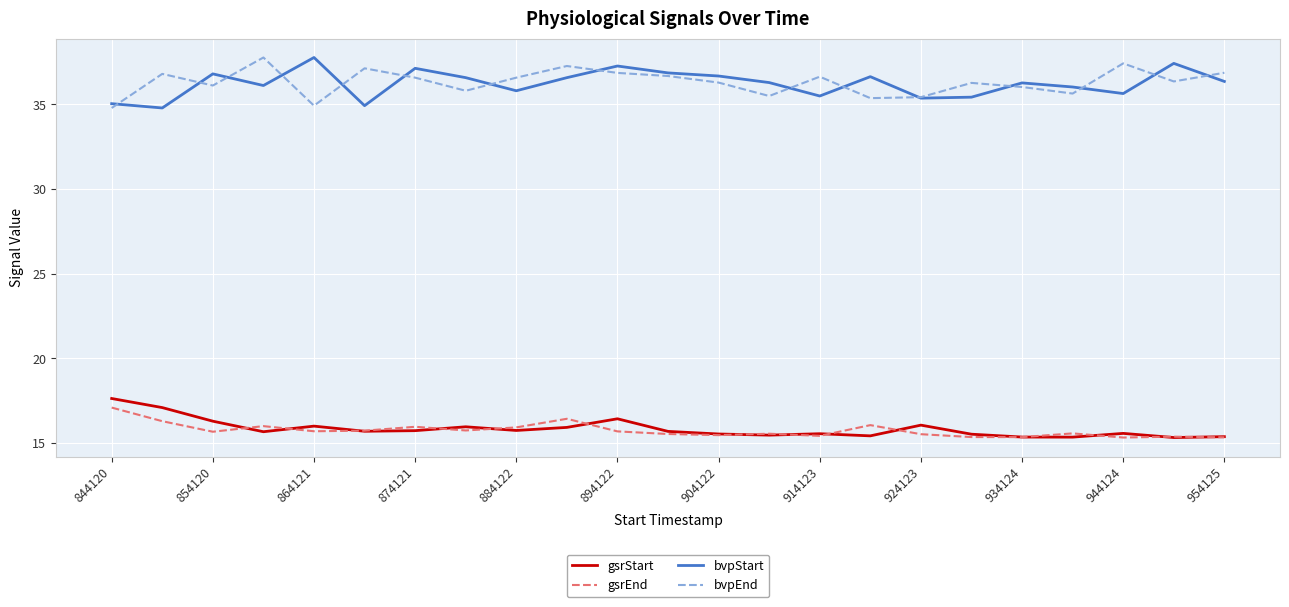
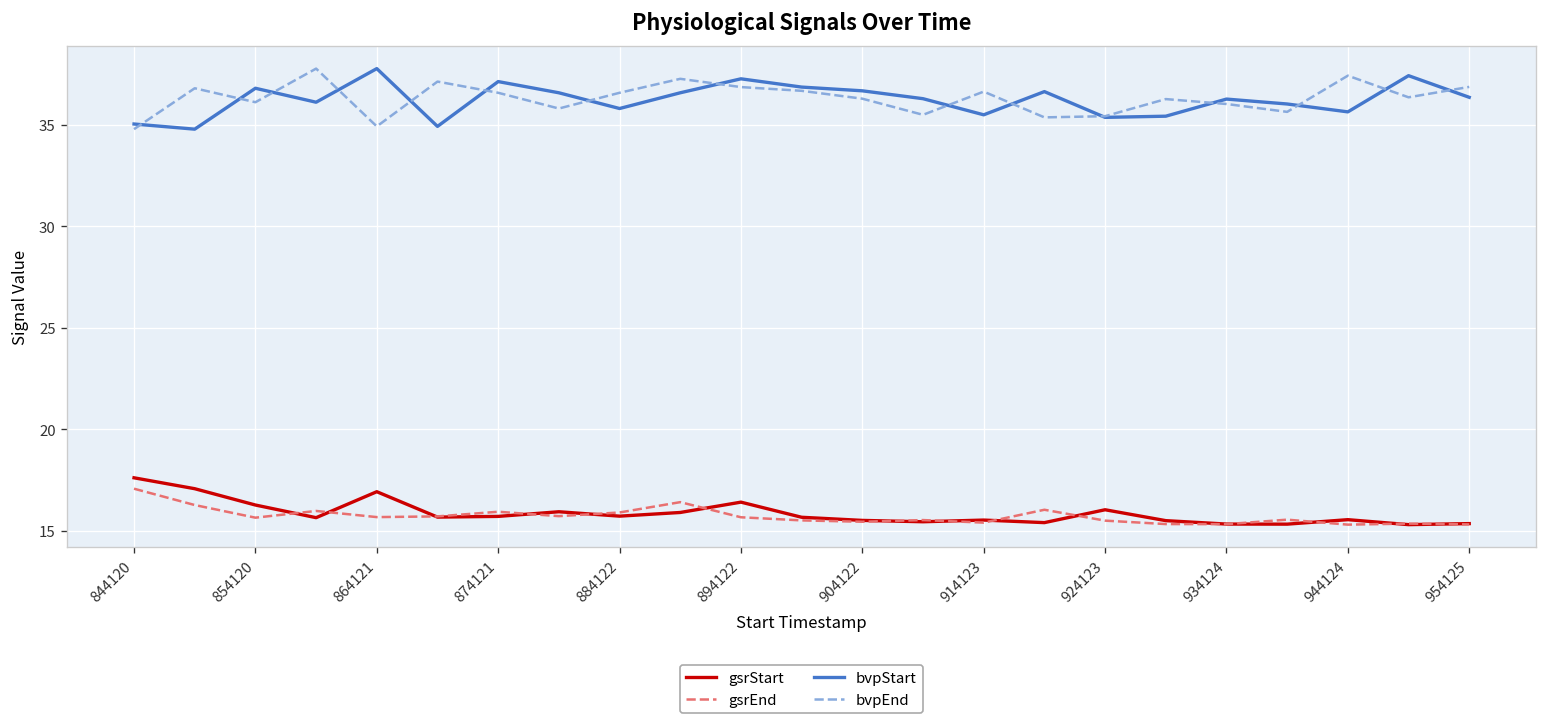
gsrStart, 864121: 16.0 -> 16.9
